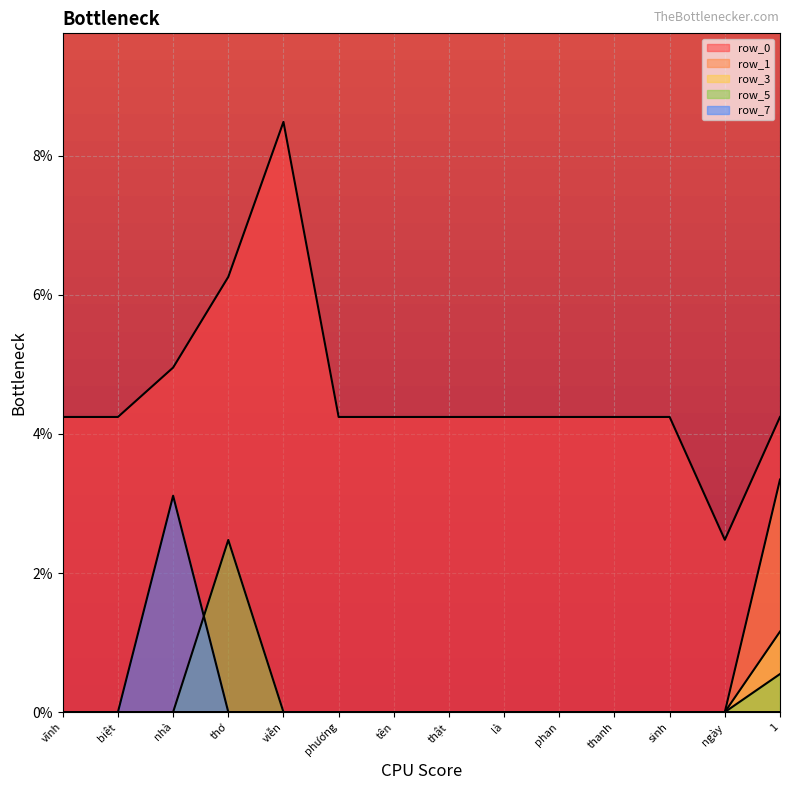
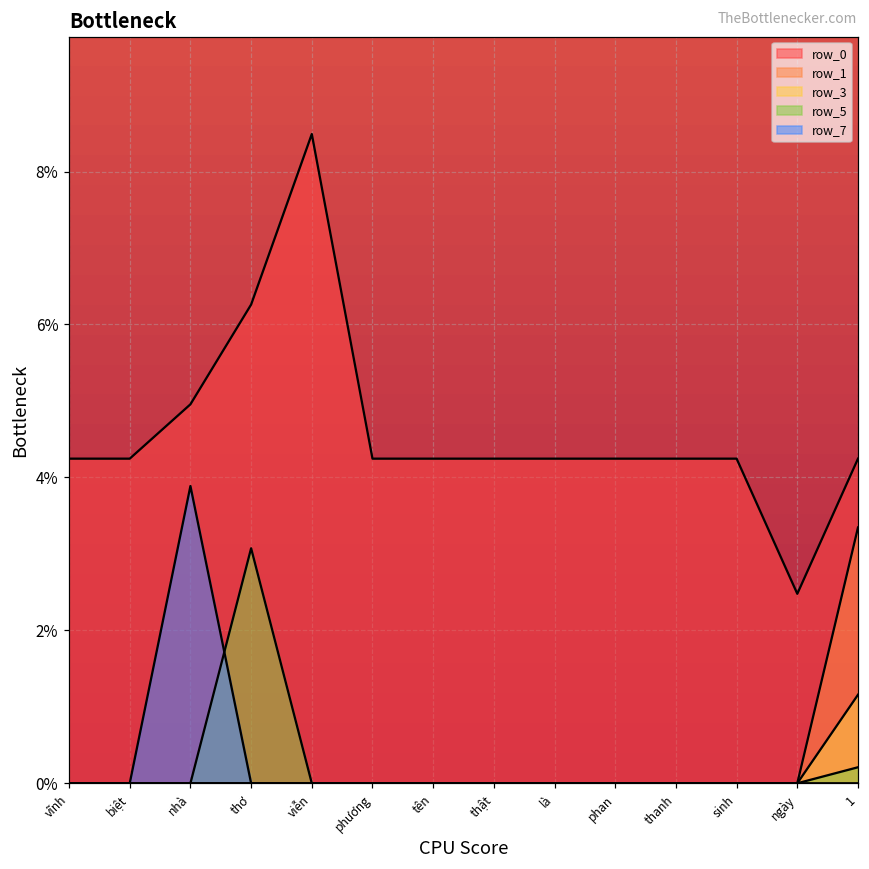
row_7, nhà: 3.1% -> 3.9%
row_5, thơ: 2.5% -> 3.1%
row_5, 1: 0.5% -> 0.2%
